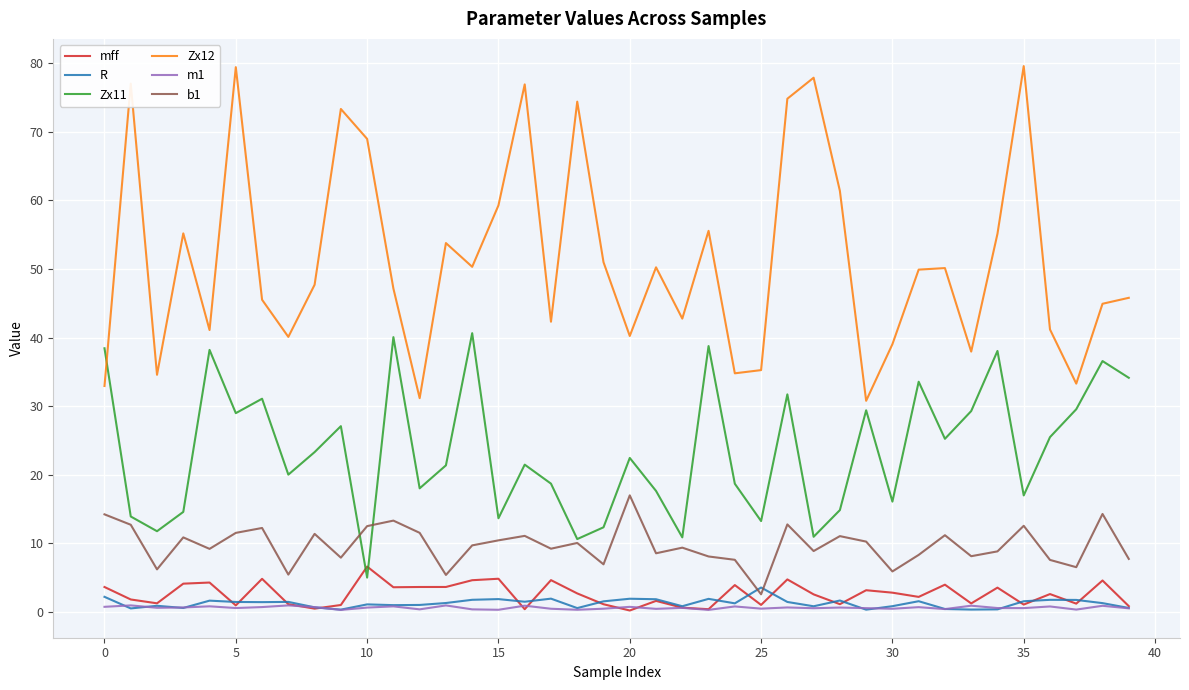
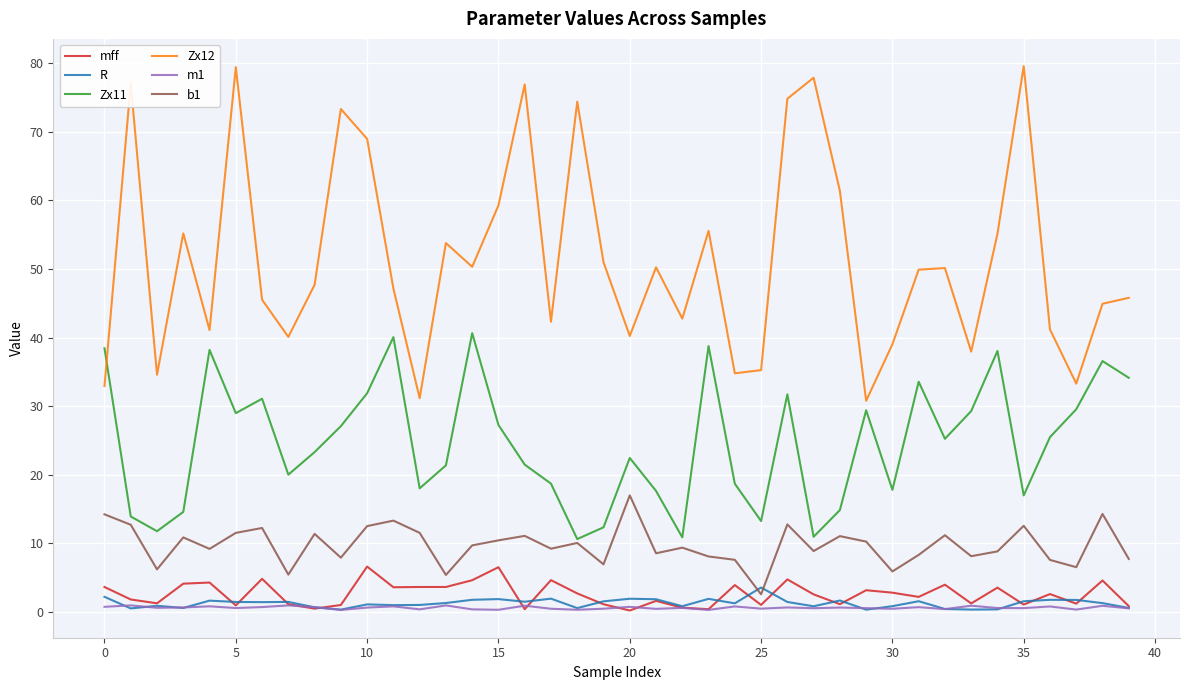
Zx11, 10: 5 -> 32
mff, 15: 5 -> 7
Zx11, 15: 14 -> 27
Zx11, 30: 16 -> 18
